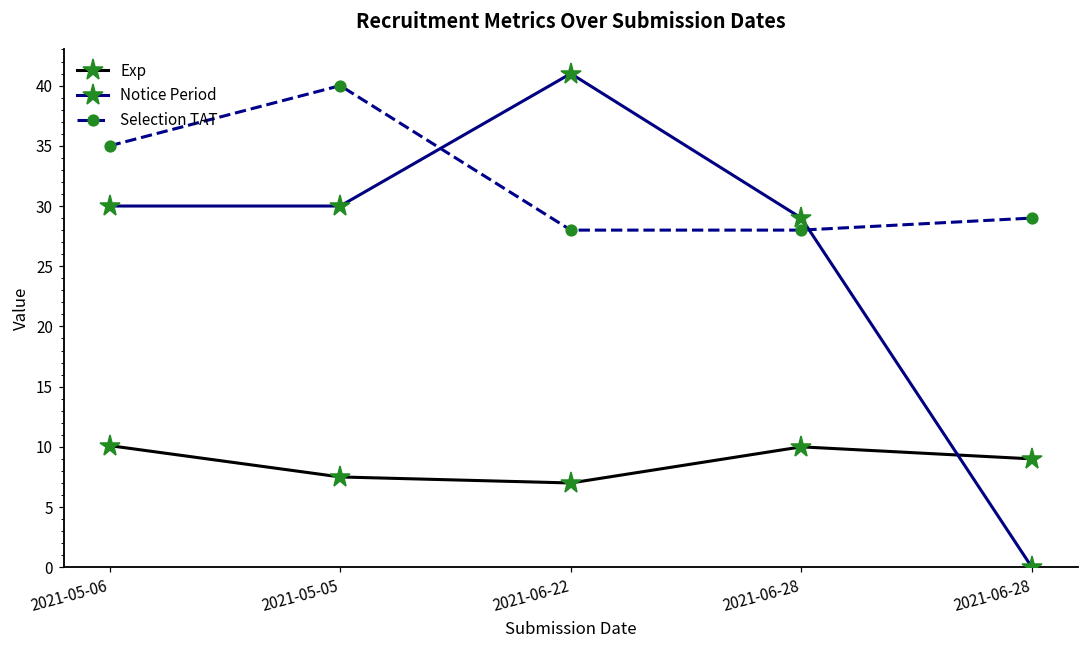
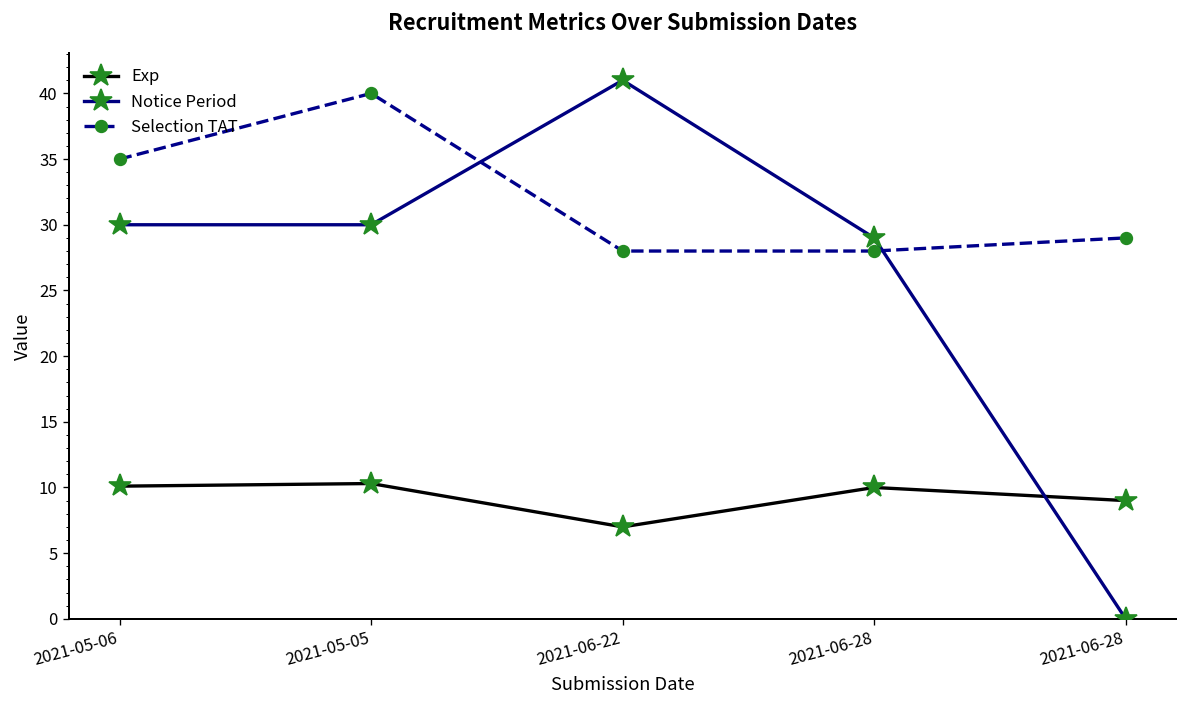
Exp, 2021-05-05: 7.5 -> 10.3
